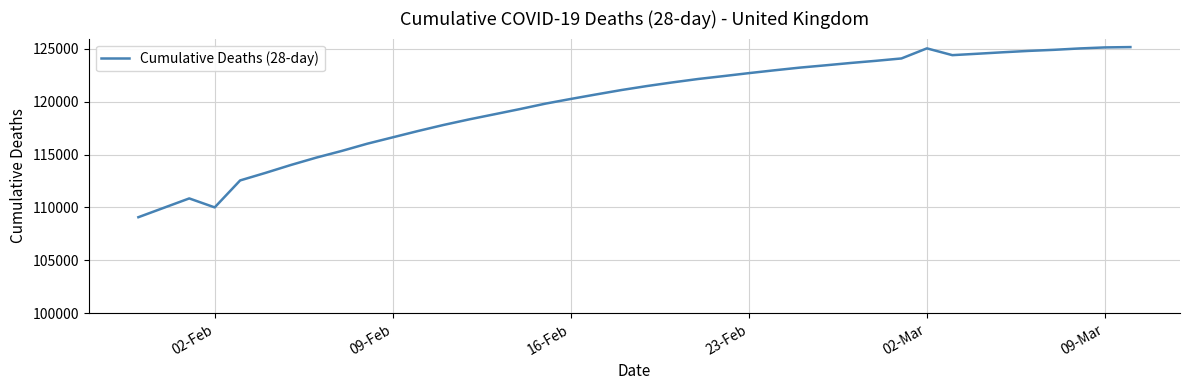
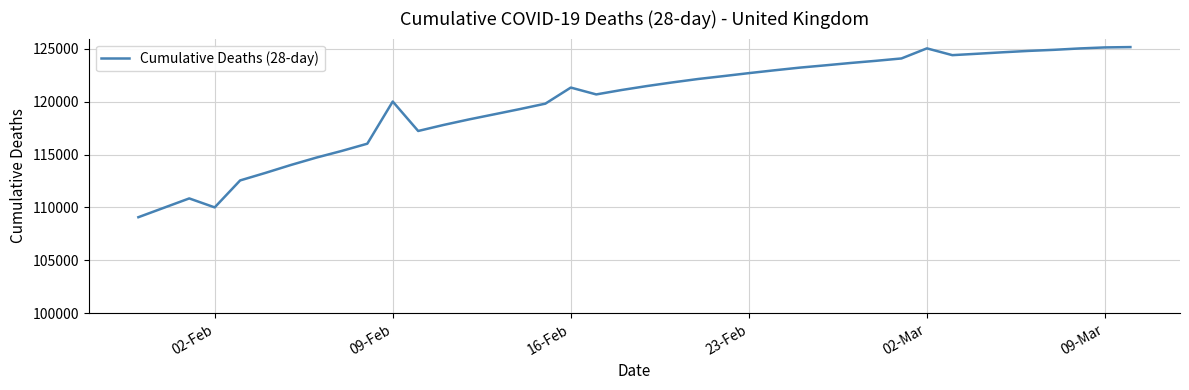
09-Feb: 116600 -> 120000
16-Feb: 120300 -> 121300
